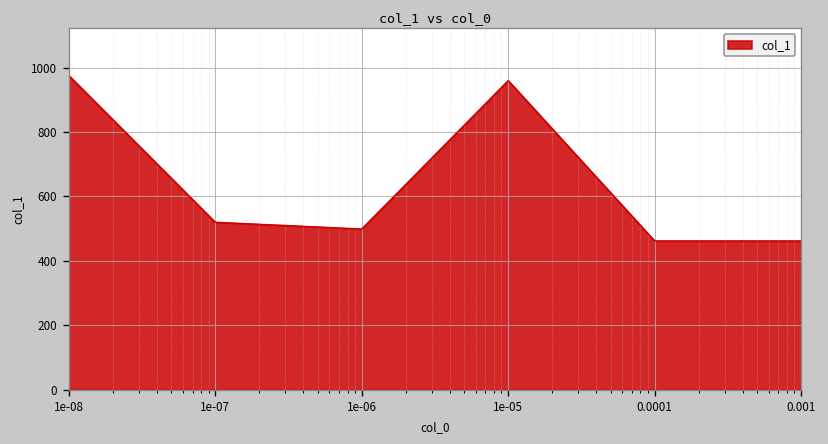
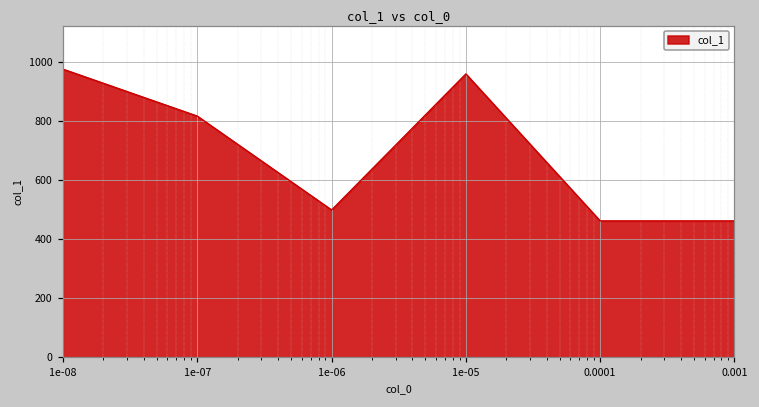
1e-07: 520 -> 820
